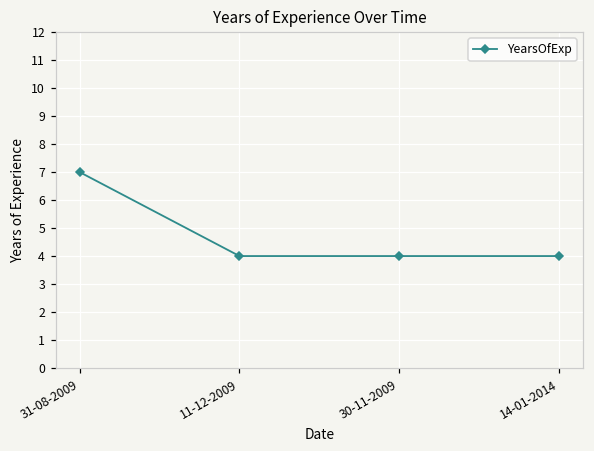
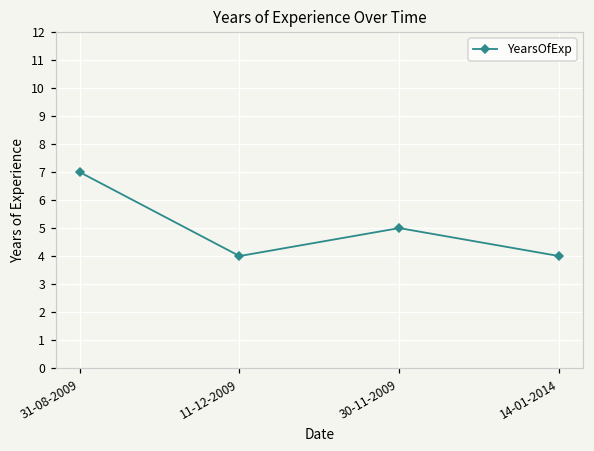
30-11-2009: 4 -> 5
